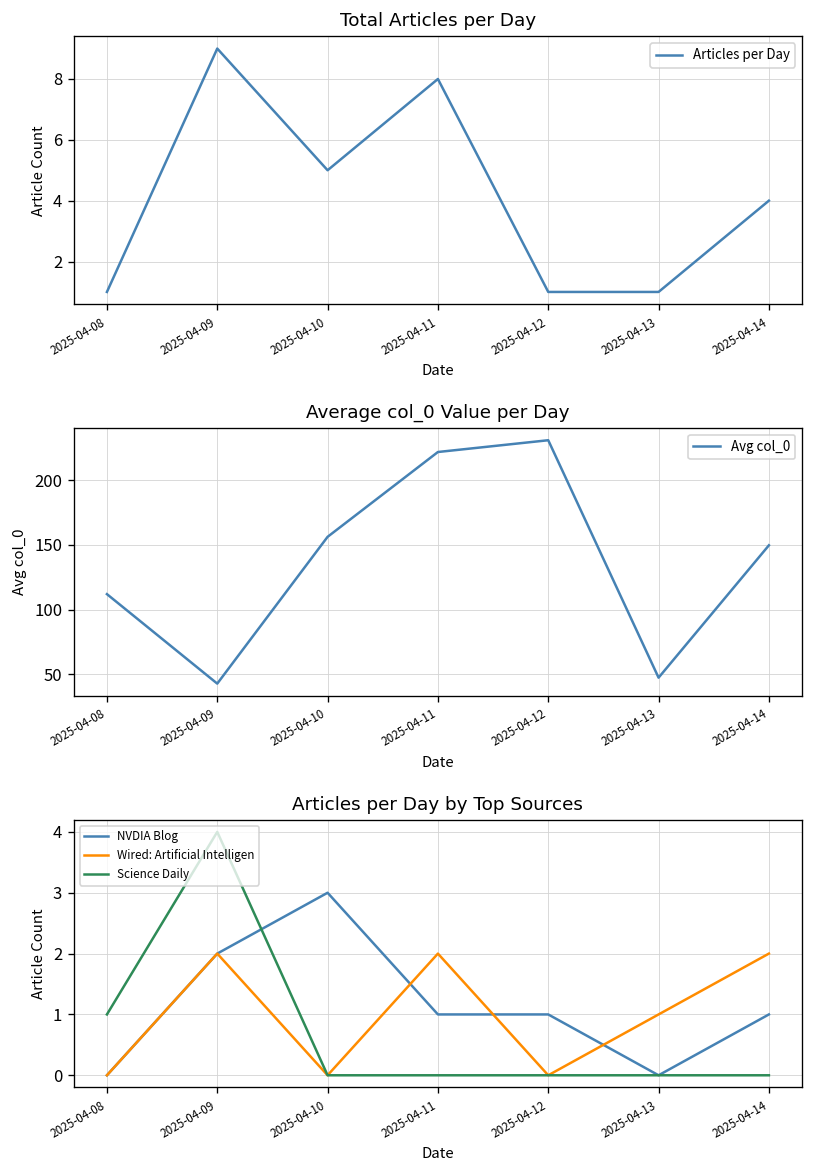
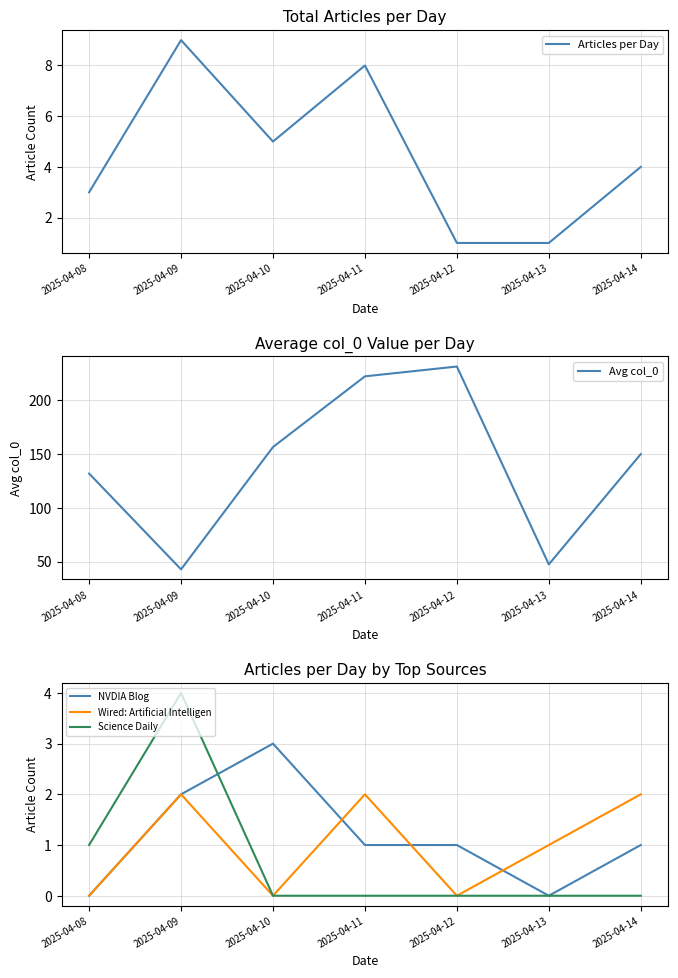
Total Articles per Day, 2025-04-08: 1 -> 3
Average col_0 Value per Day, 2025-04-08: 112 -> 132
